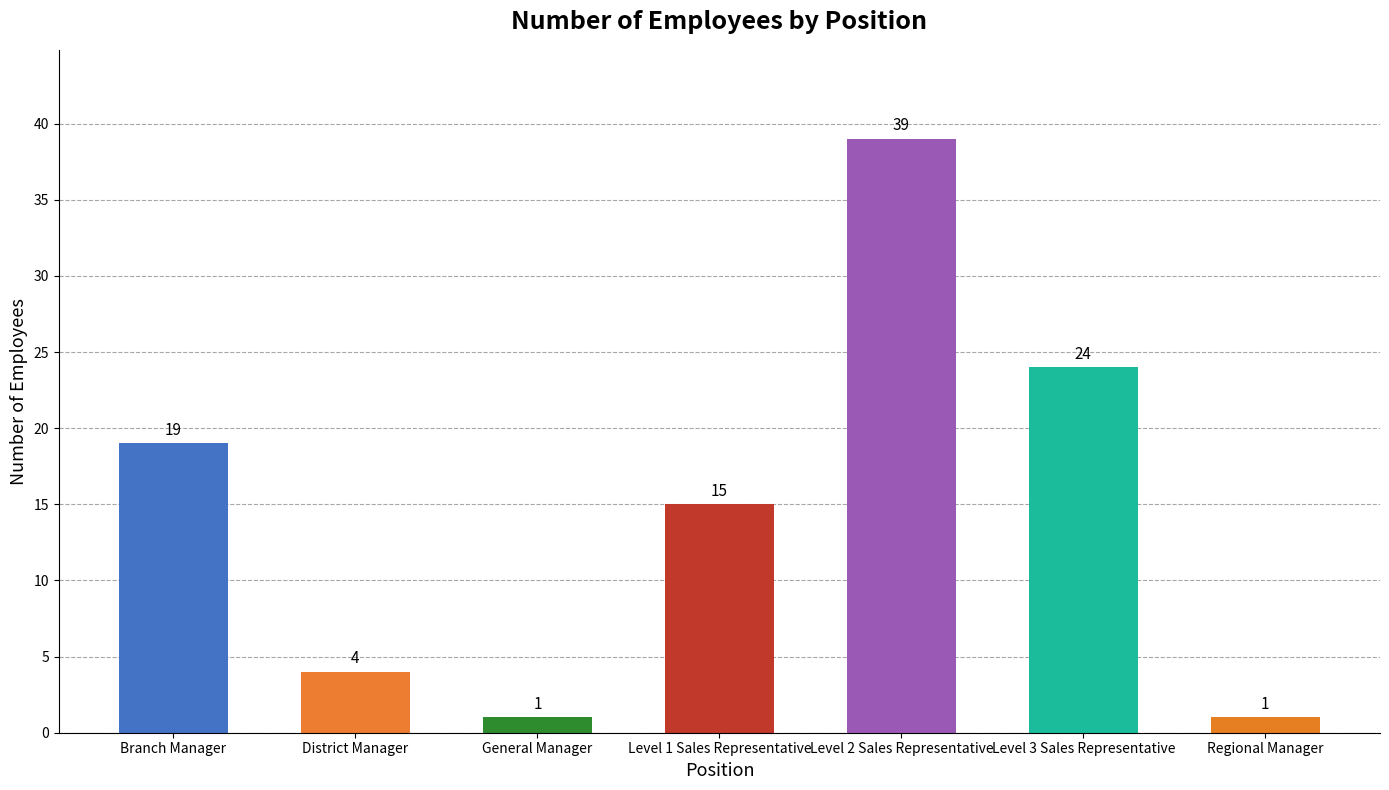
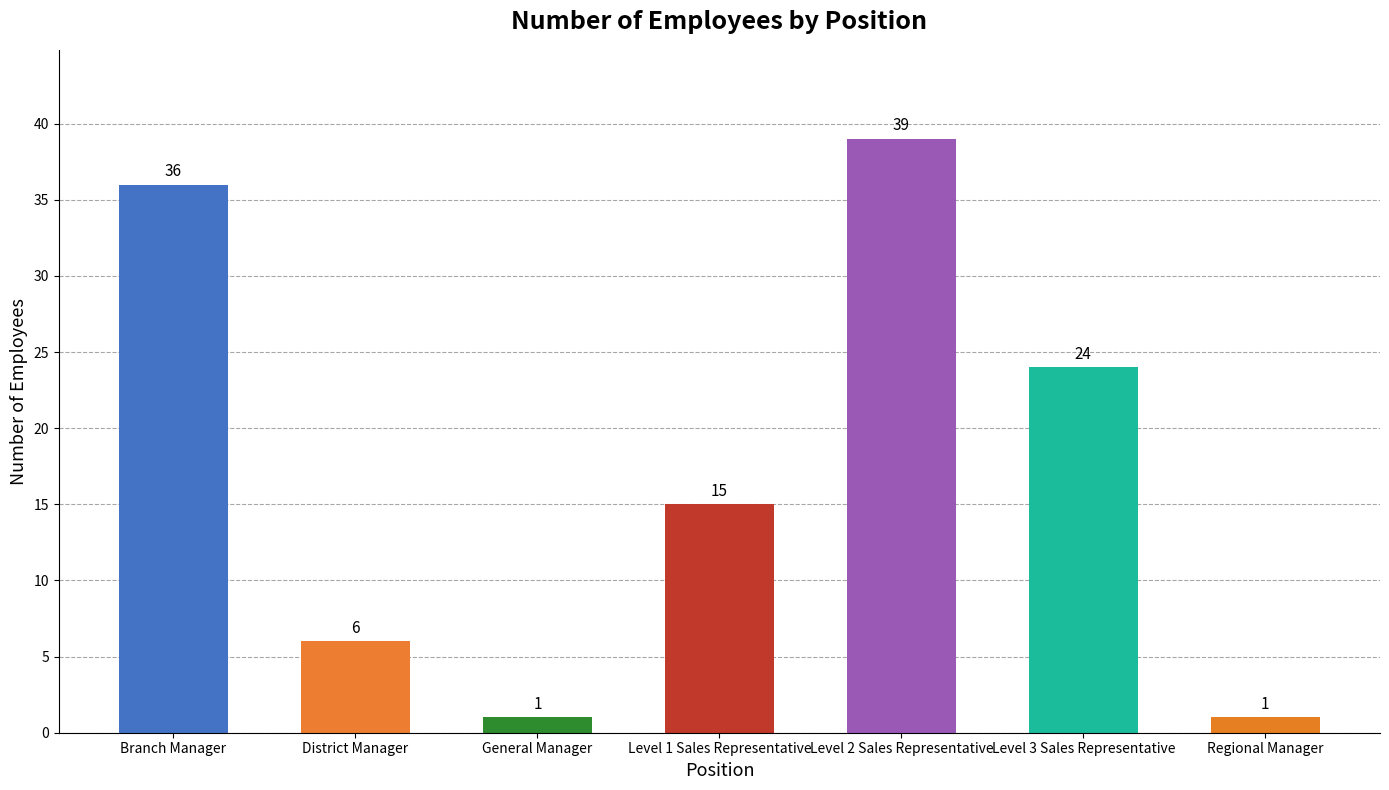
Branch Manager: 19 -> 36
District Manager: 4 -> 6
